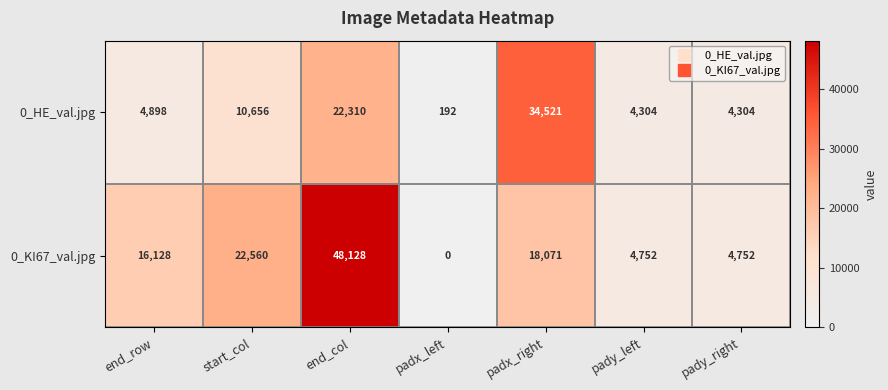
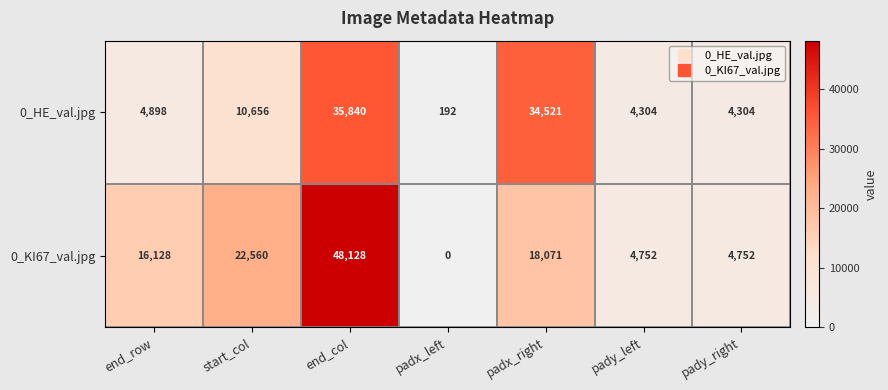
0_HE_val.jpg, end_col: 22,310 -> 35,840
